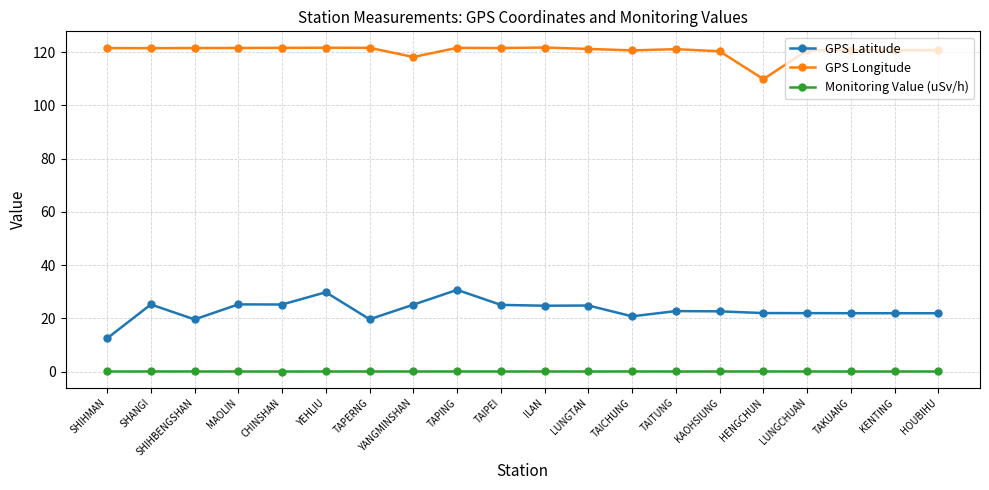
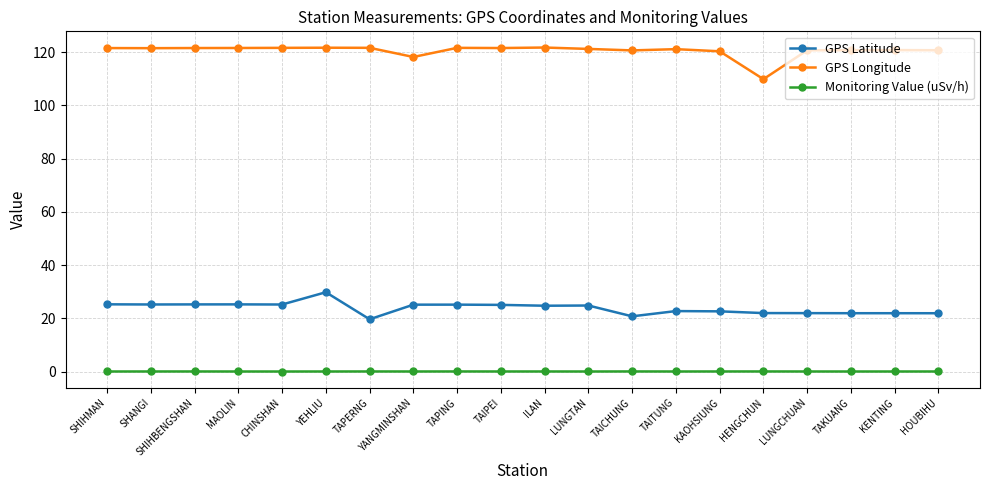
GPS Latitude, SHIHMAN: 13 -> 25
GPS Latitude, SHIHBENGSHAN: 20 -> 25
GPS Latitude, TAPING: 31 -> 25
